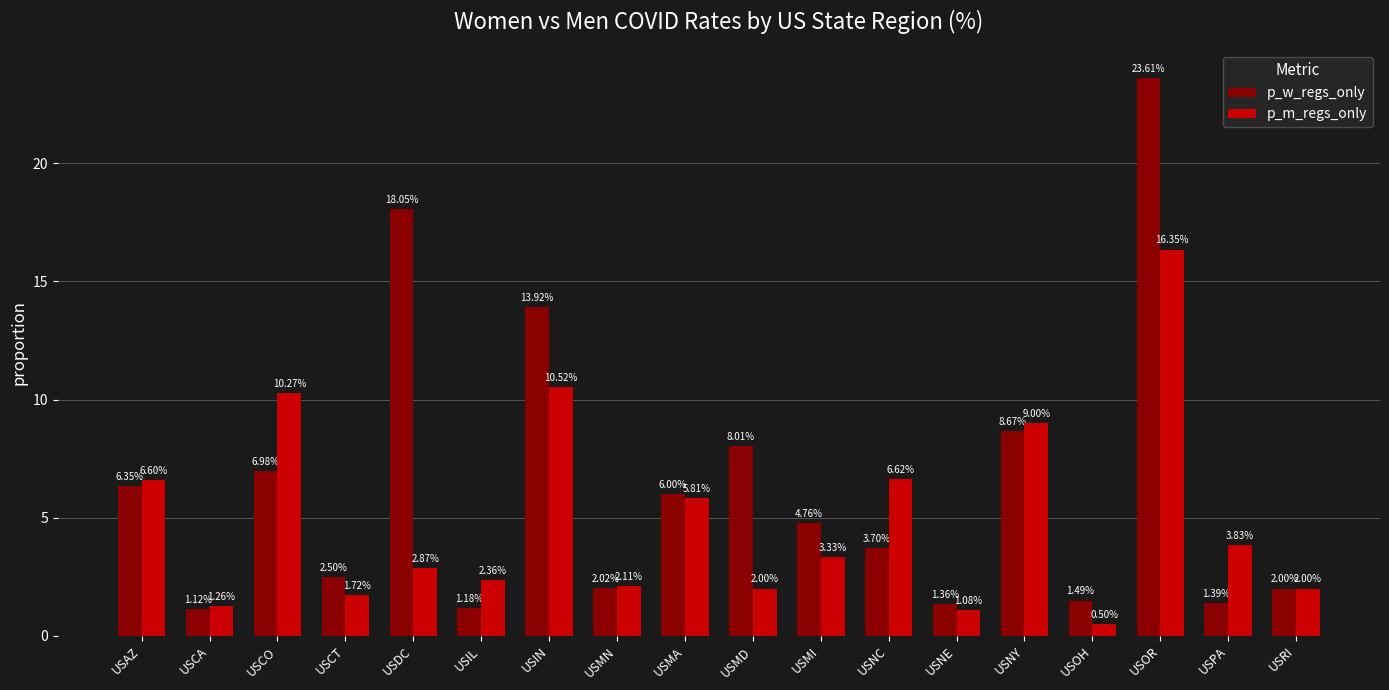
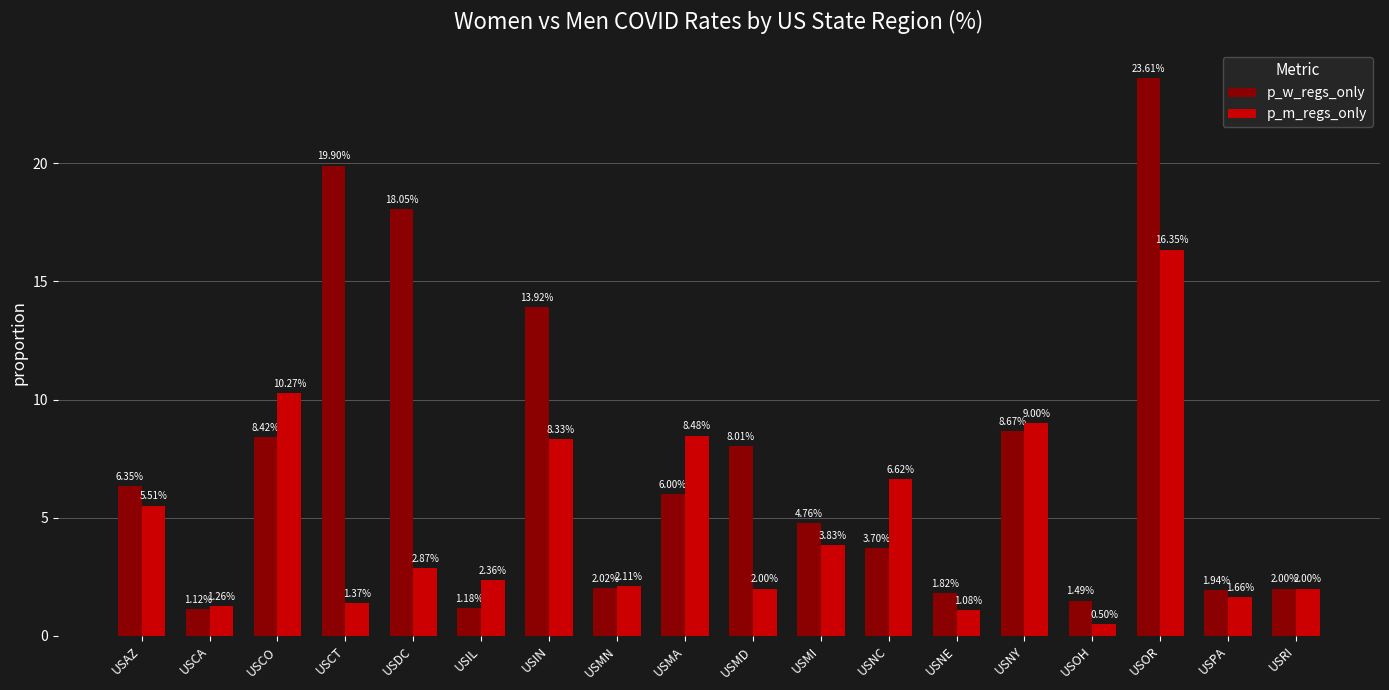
p_m_regs_only, USAZ: 6.60% -> 5.51%
p_w_regs_only, USCO: 6.98% -> 8.42%
p_w_regs_only, USCT: 2.50% -> 19.90%
p_m_regs_only, USCT: 1.72% -> 1.37%
p_m_regs_only, USIN: 10.52% -> 8.33%
p_m_regs_only, USMA: 5.81% -> 8.48%
p_m_regs_only, USMI: 3.33% -> 3.83%
p_w_regs_only, USNE: 1.36% -> 1.82%
p_w_regs_only, USPA: 1.39% -> 1.94%
p_m_regs_only, USPA: 3.83% -> 1.66%
